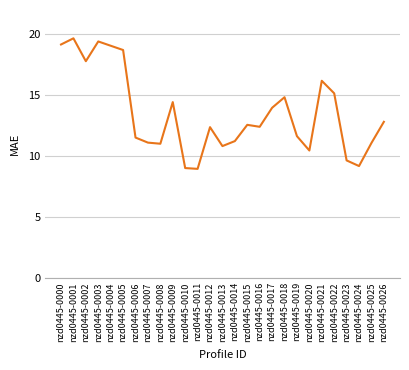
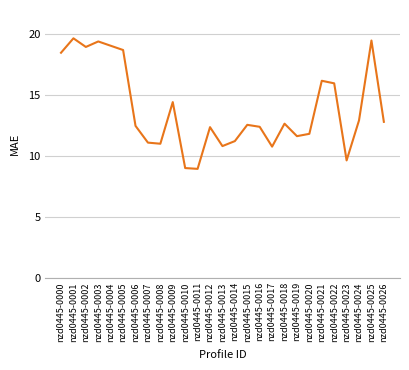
nzd0445-0000: 19.2 -> 18.5
nzd0445-0002: 17.8 -> 19.0
nzd0445-0006: 11.5 -> 12.5
nzd0445-0017: 14.0 -> 10.8
nzd0445-0018: 14.8 -> 12.7
nzd0445-0020: 10.5 -> 11.8
nzd0445-0022: 15.2 -> 16.0
nzd0445-0024: 9.2 -> 12.9
nzd0445-0025: 11.1 -> 19.5
